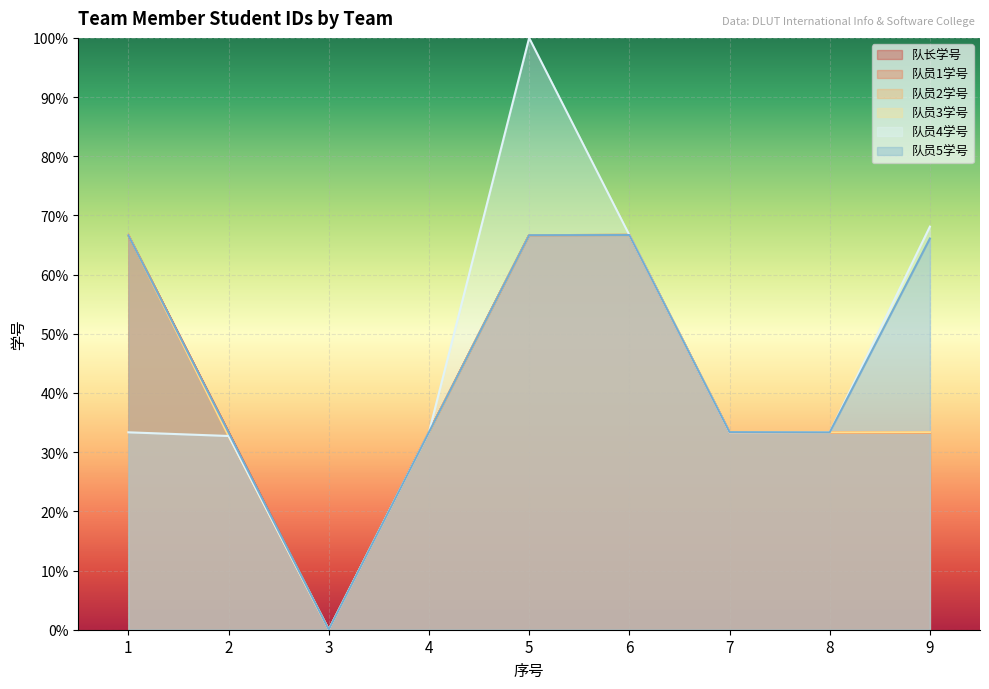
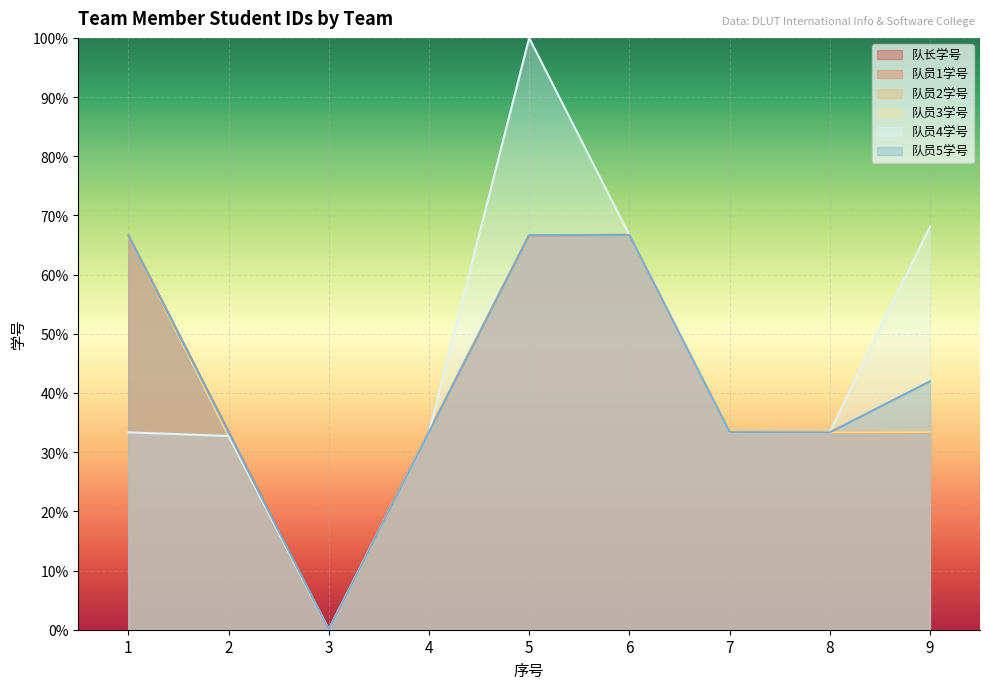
队员5学号, 9: 66% -> 42%
